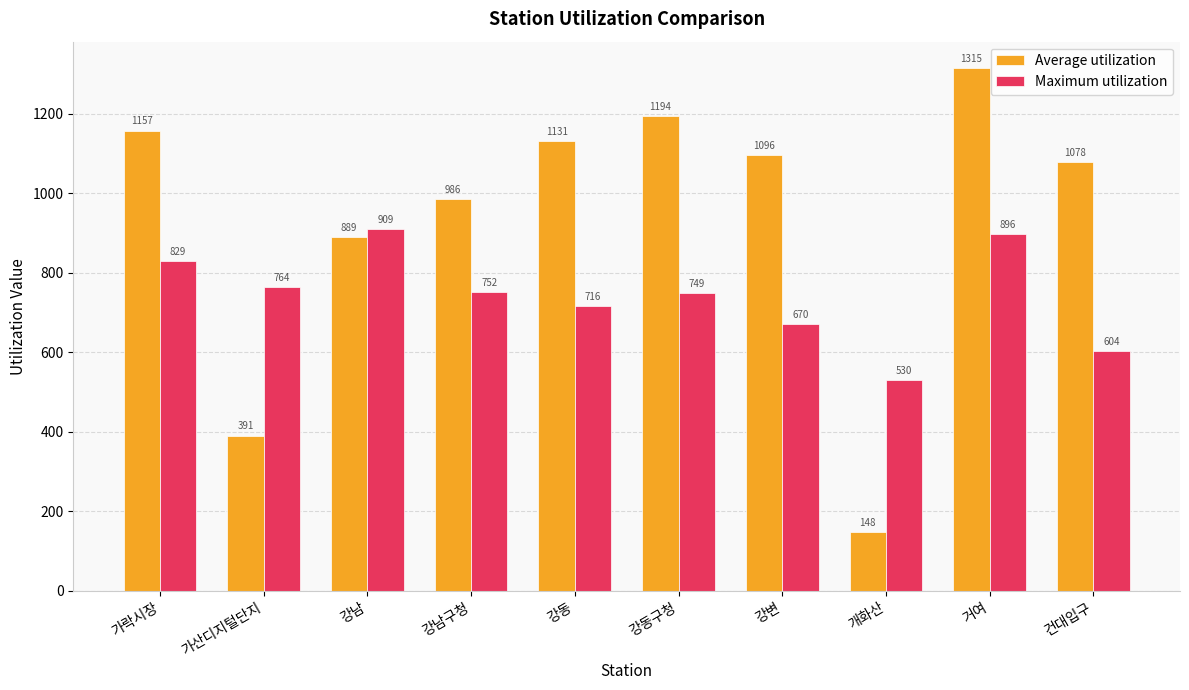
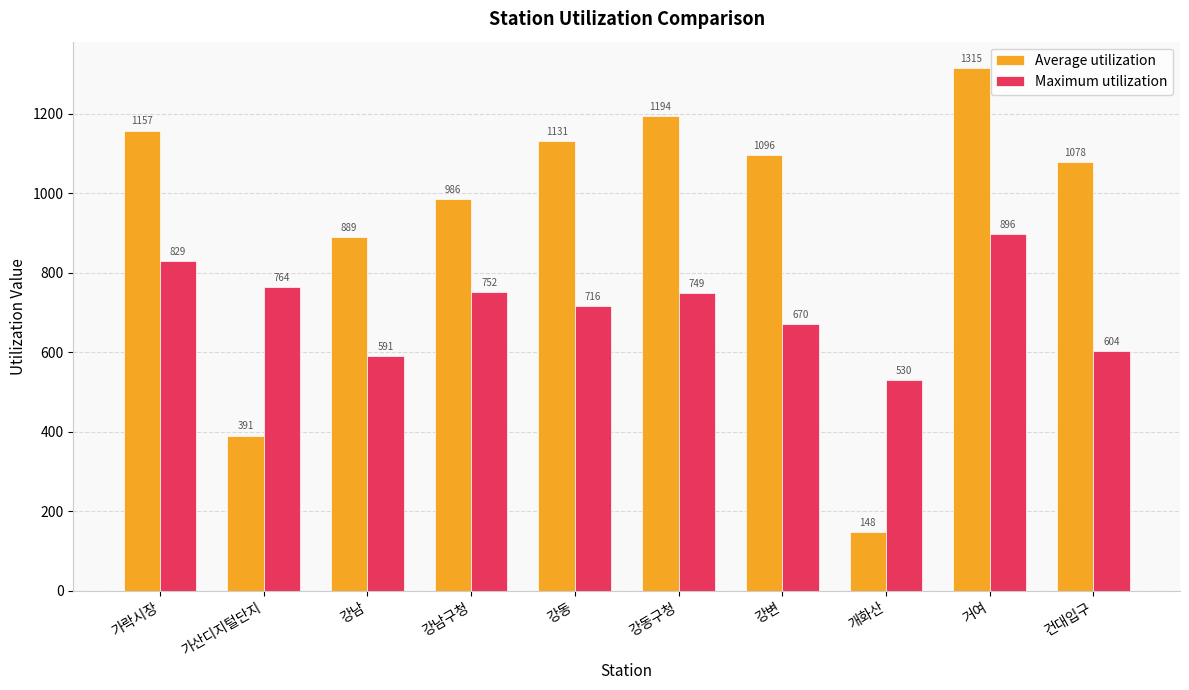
Maximum utilization, 강남: 909 -> 591
